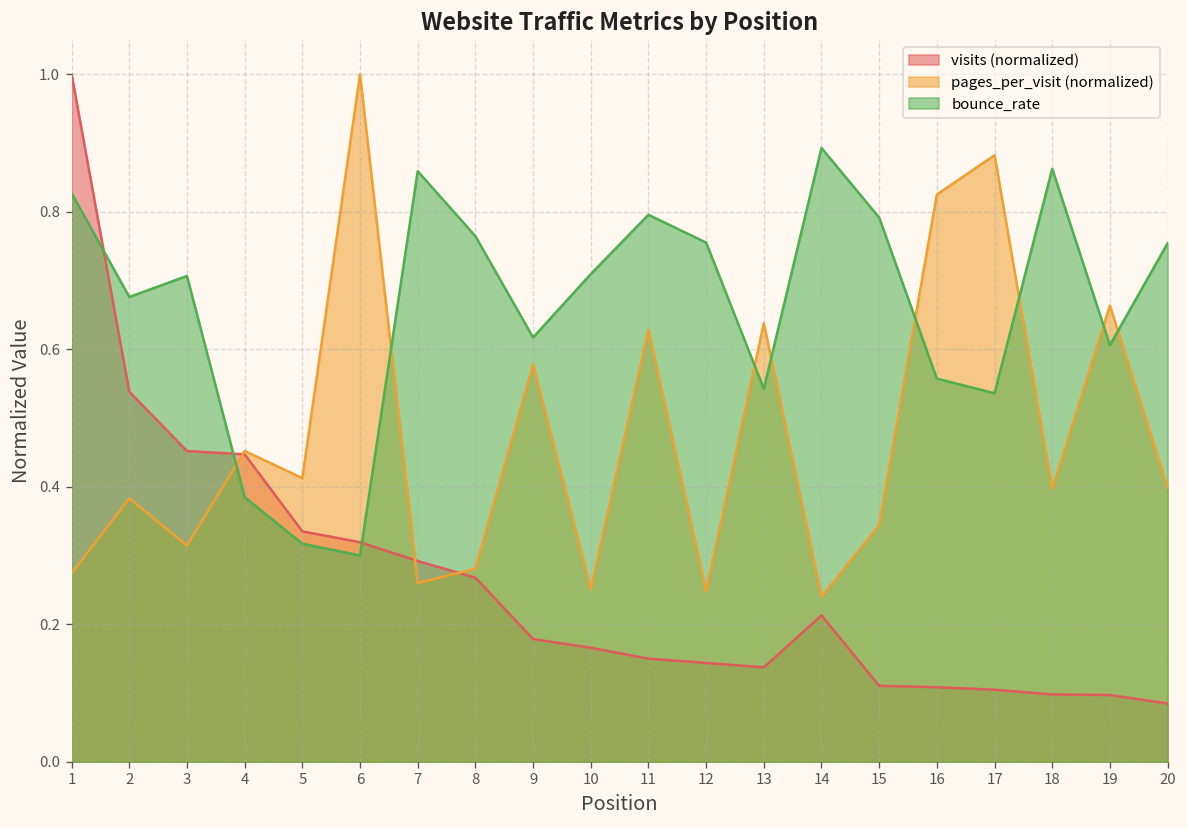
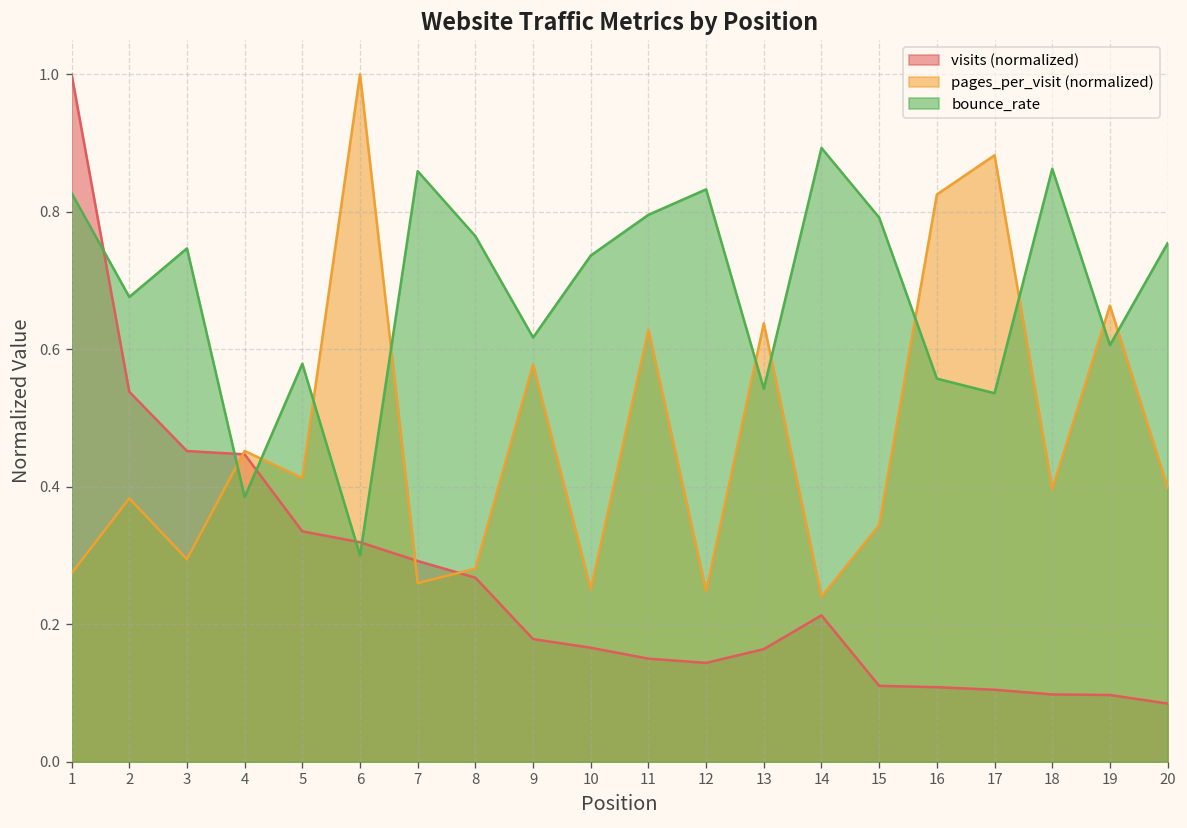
pages_per_visit (normalized), 3: 0.31 -> 0.29
bounce_rate, 3: 0.71 -> 0.75
bounce_rate, 5: 0.32 -> 0.58
bounce_rate, 10: 0.71 -> 0.74
bounce_rate, 12: 0.76 -> 0.83
visits (normalized), 13: 0.14 -> 0.16
